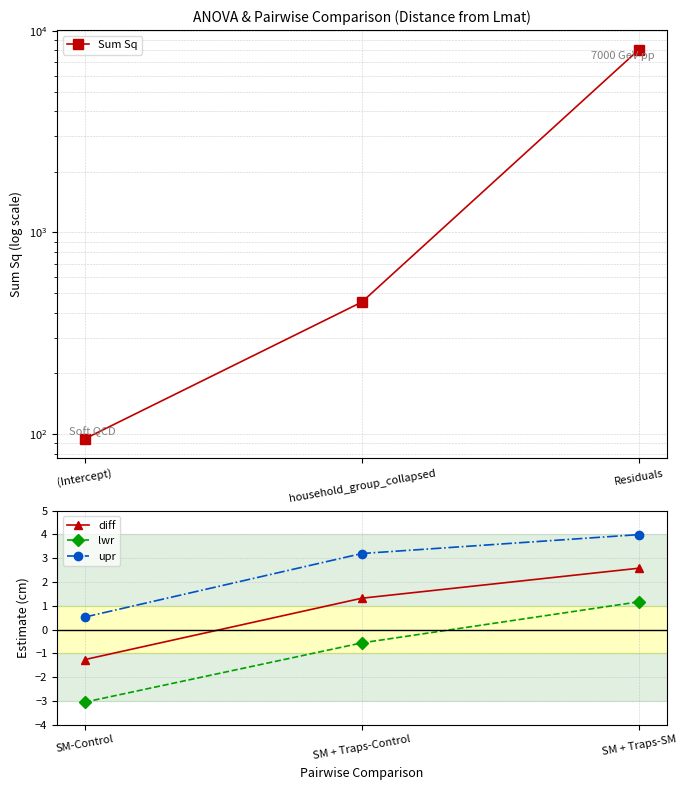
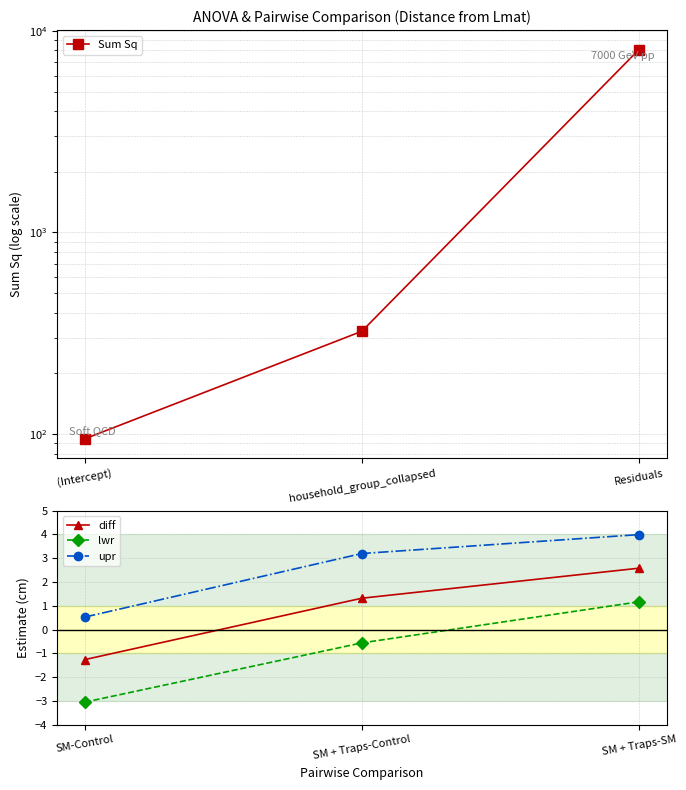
ANOVA & Pairwise Comparison (Distance from Lmat), household_group_collapsed: 450 -> 320
